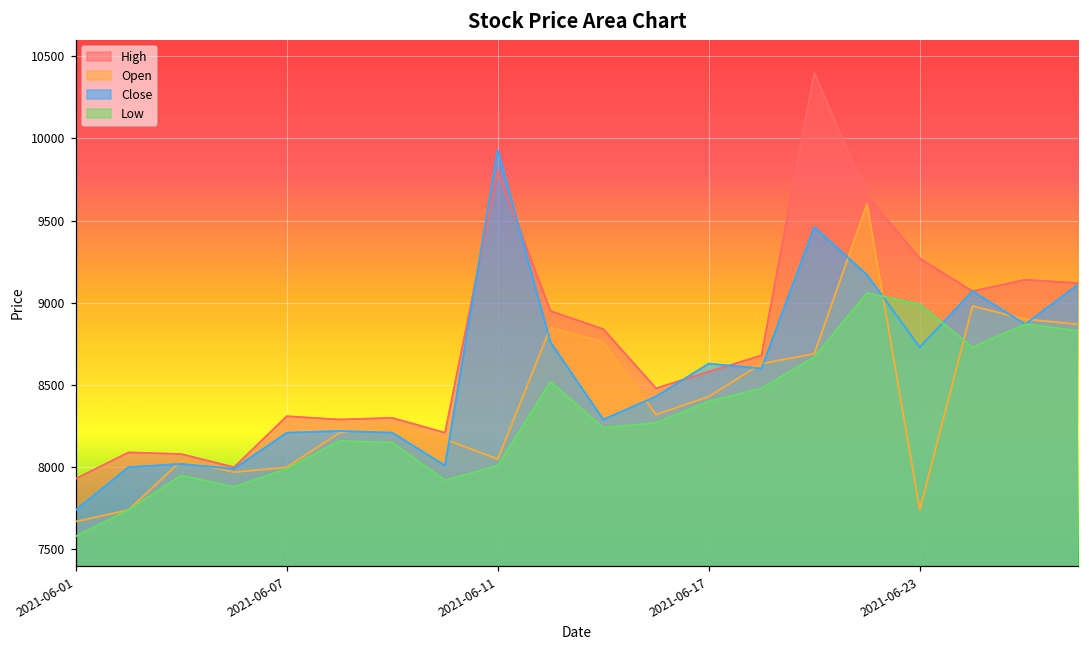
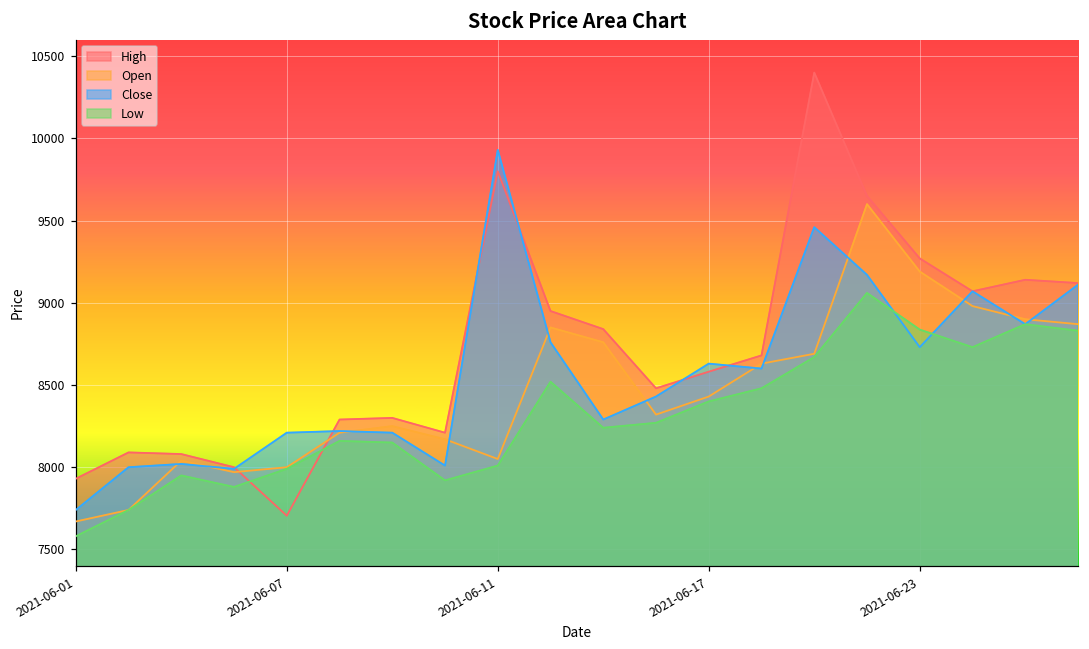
High, 2021-06-07: 8310 -> 7710
Open, 2021-06-23: 7740 -> 9190
Low, 2021-06-23: 8990 -> 8840
